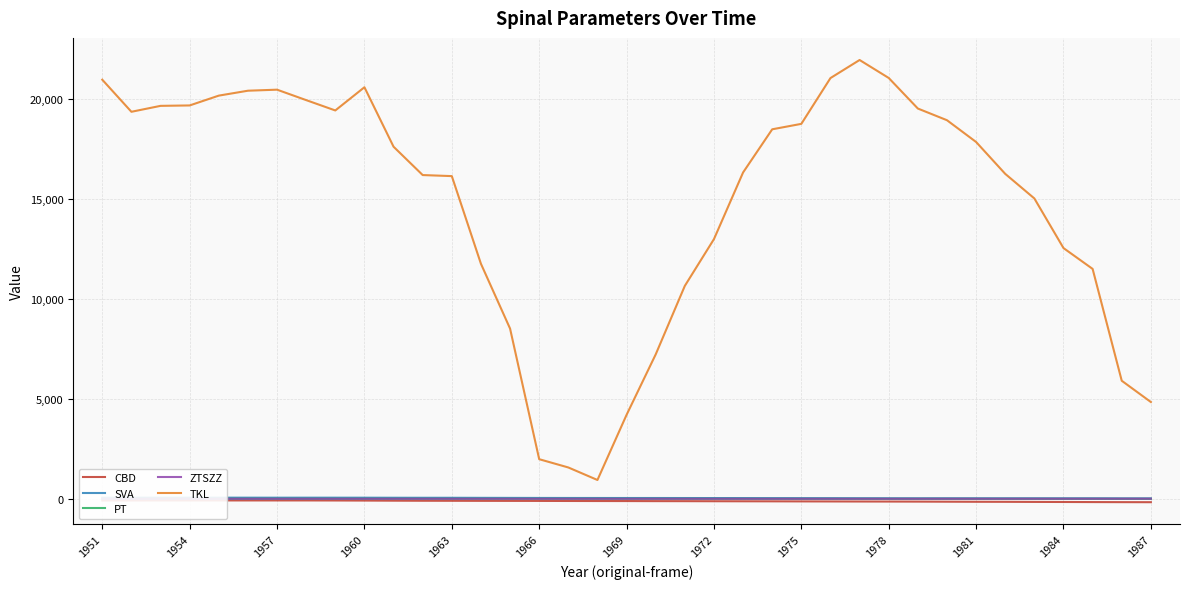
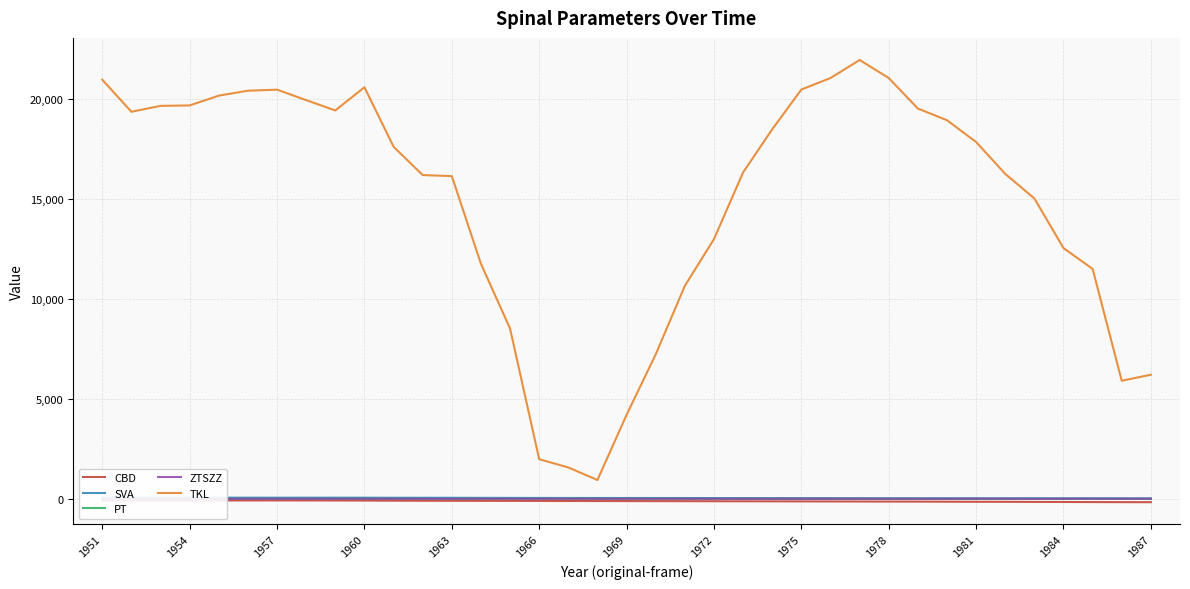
TKL, 1975: 18,700 -> 20,500
TKL, 1987: 4,900 -> 6,200
